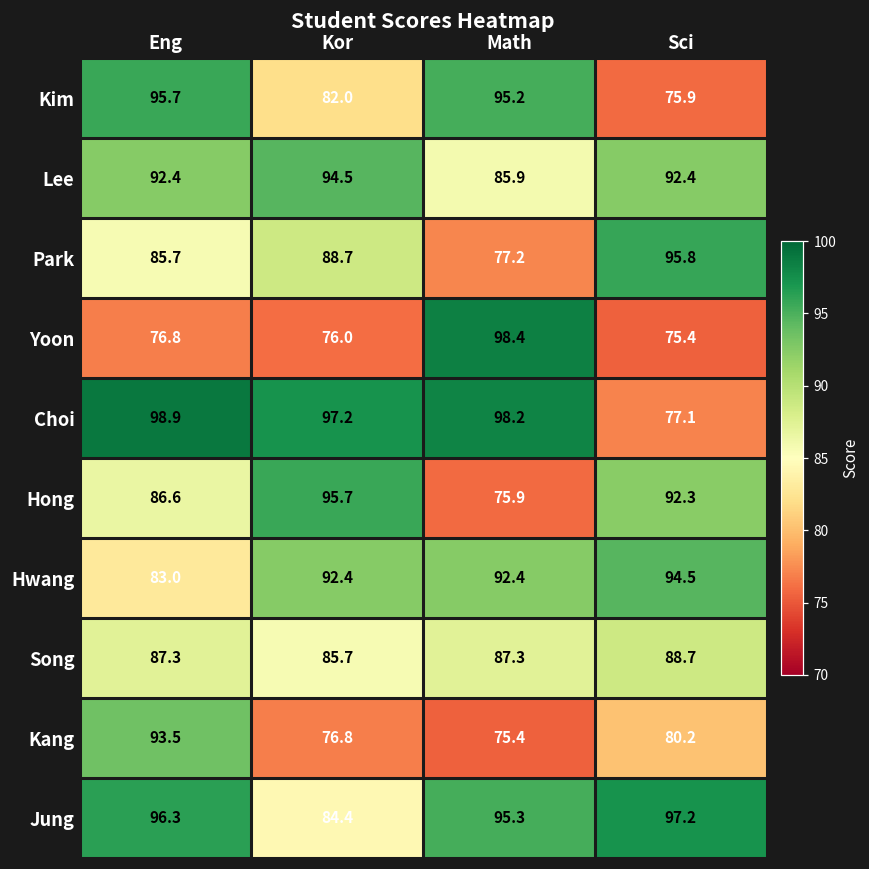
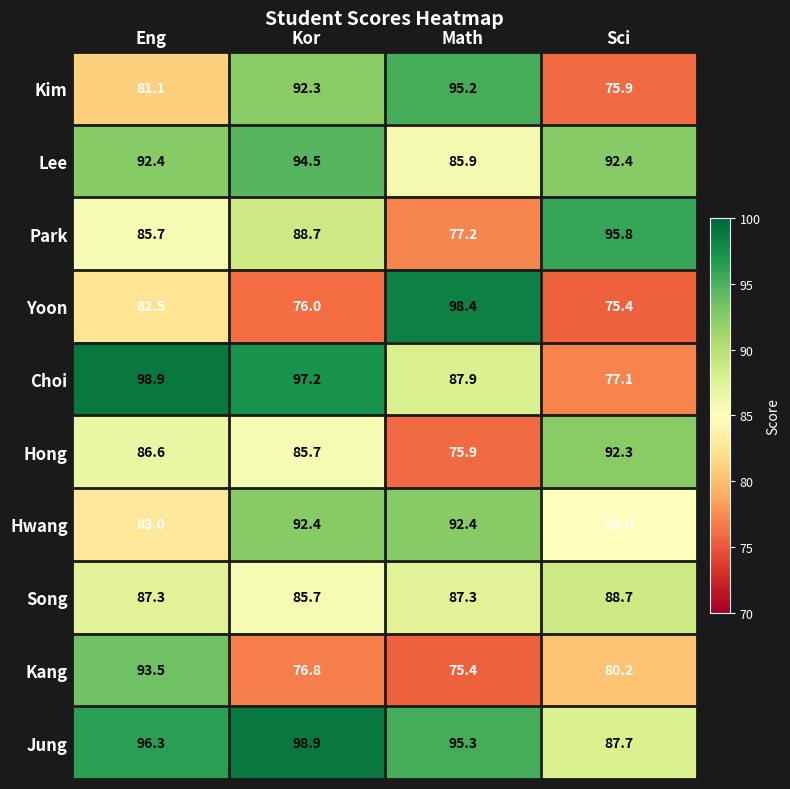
Kim, Eng: 95.7 -> 81.1
Kim, Kor: 82.0 -> 92.3
Yoon, Eng: 76.8 -> 82.5
Choi, Math: 98.2 -> 87.9
Hong, Kor: 95.7 -> 85.7
Hwang, Sci: 94.5 -> 85.0
Jung, Kor: 84.4 -> 98.9
Jung, Sci: 97.2 -> 87.7
